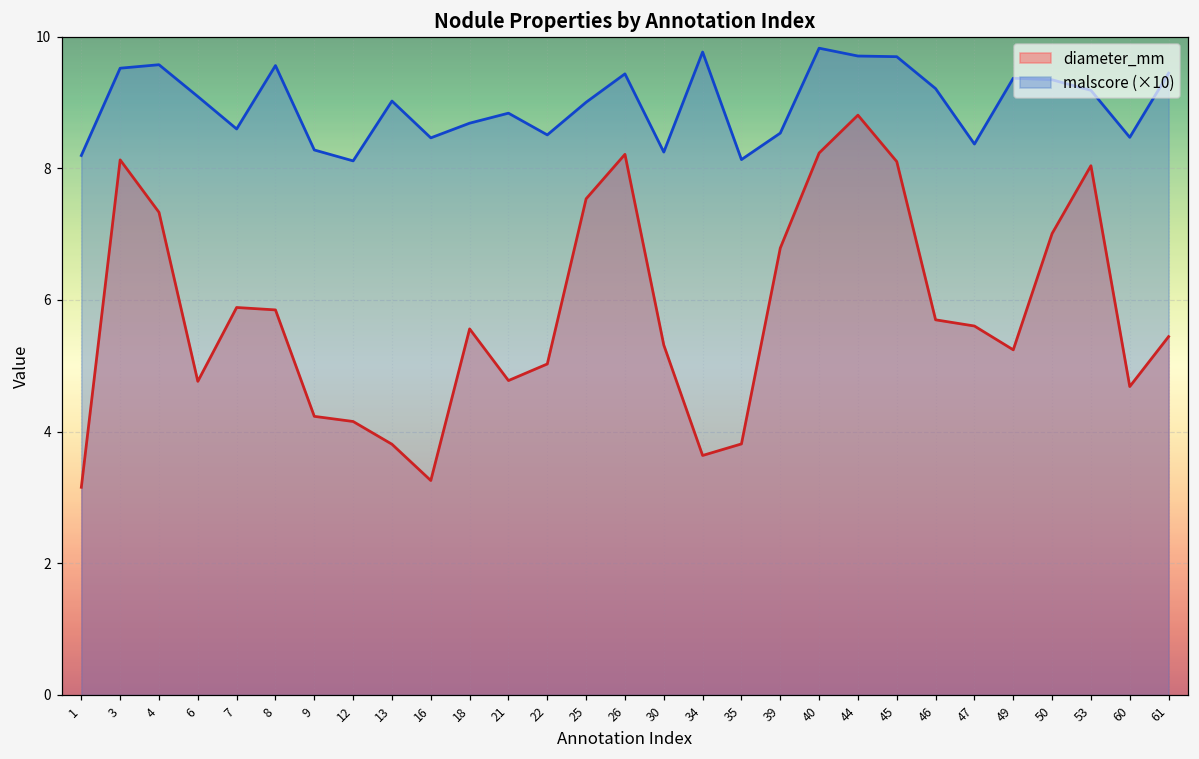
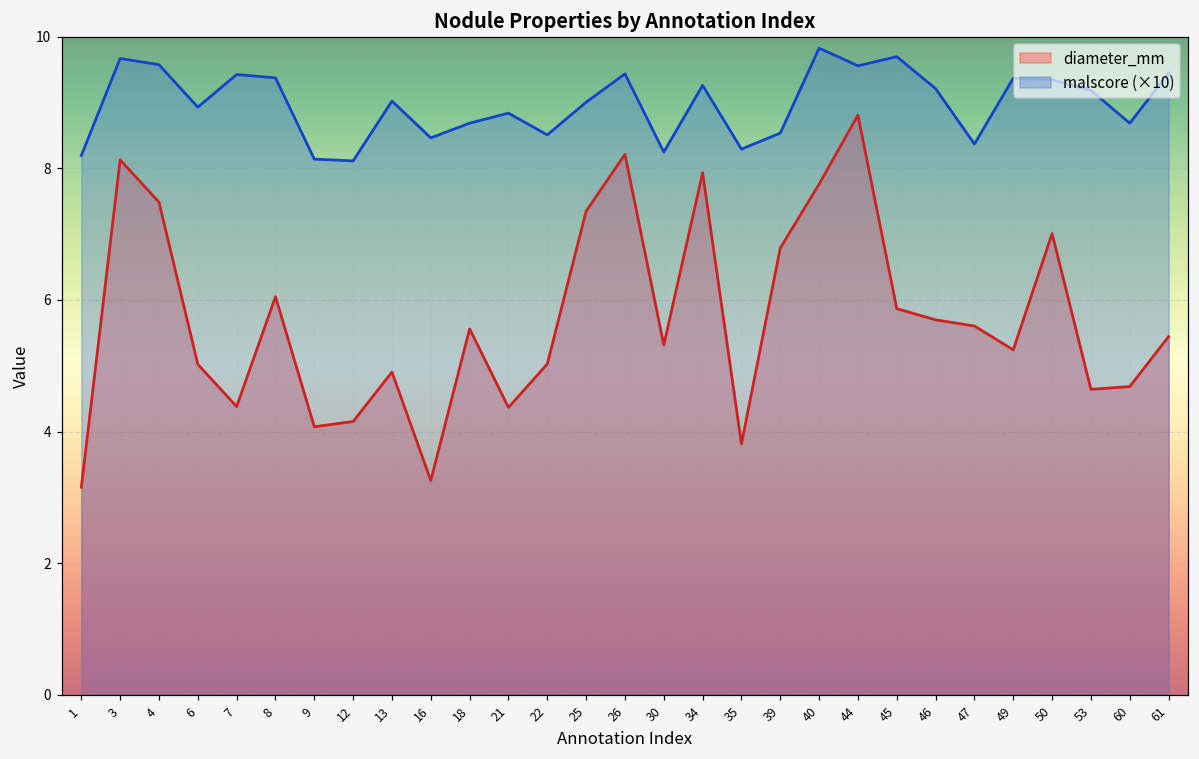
malscore (×10), 3: 9.5 -> 9.7
diameter_mm, 4: 7.3 -> 7.5
diameter_mm, 6: 4.8 -> 5.0
malscore (×10), 6: 9.1 -> 8.9
diameter_mm, 7: 5.9 -> 4.4
malscore (×10), 7: 8.6 -> 9.4
diameter_mm, 8: 5.8 -> 6.1
malscore (×10), 8: 9.6 -> 9.4
diameter_mm, 9: 4.2 -> 4.1
malscore (×10), 9: 8.3 -> 8.1
diameter_mm, 13: 3.8 -> 4.9
diameter_mm, 21: 4.8 -> 4.4
diameter_mm, 25: 7.5 -> 7.3
diameter_mm, 34: 3.6 -> 7.9
malscore (×10), 34: 9.8 -> 9.3
malscore (×10), 35: 8.1 -> 8.3
diameter_mm, 40: 8.2 -> 7.8
malscore (×10), 44: 9.7 -> 9.6
diameter_mm, 45: 8.1 -> 5.9
diameter_mm, 53: 8.0 -> 4.6
malscore (×10), 60: 8.5 -> 8.7
